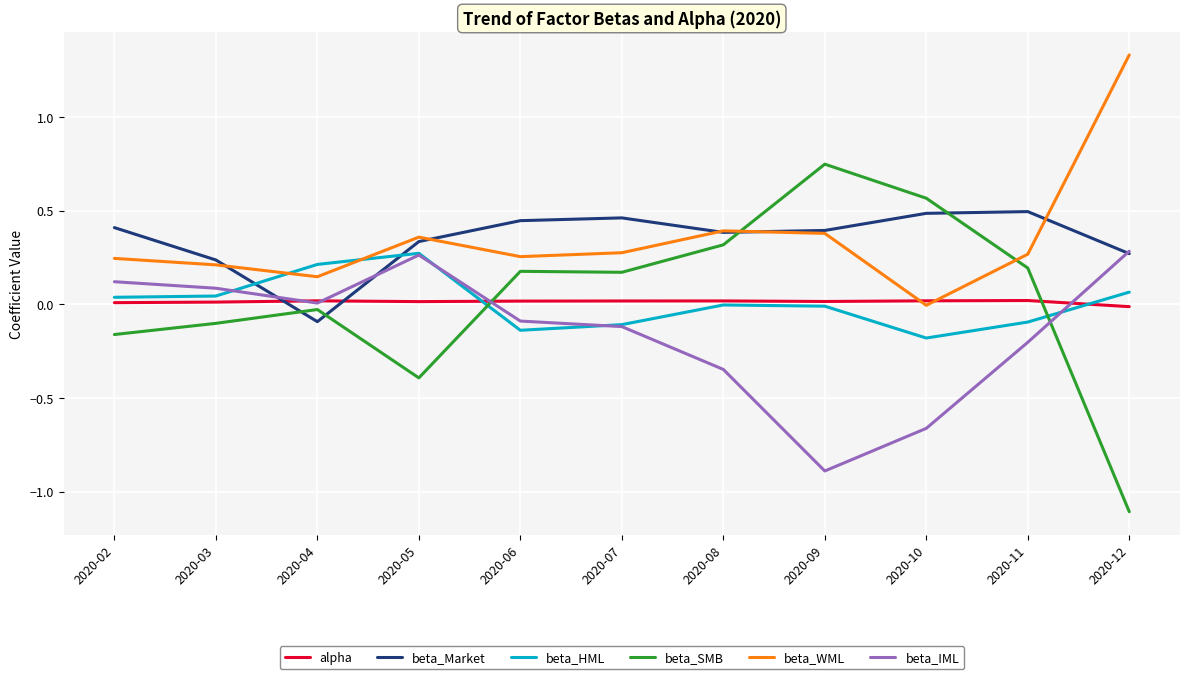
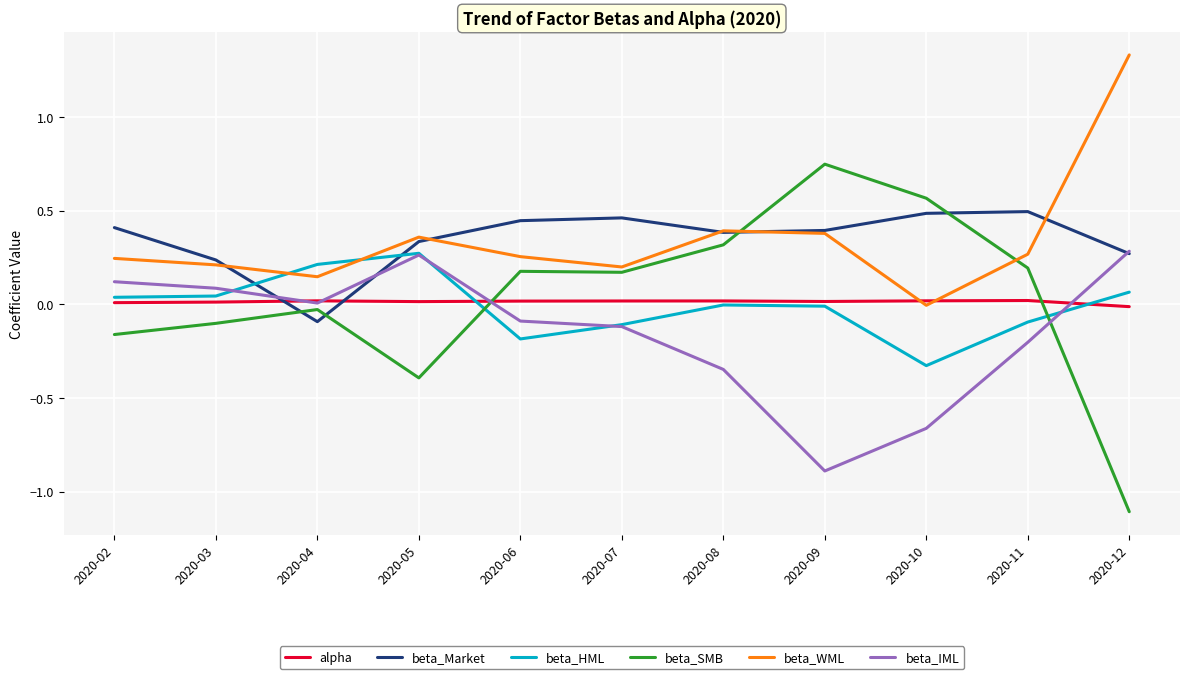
beta_HML, 2020-06: -0.14 -> -0.19
beta_WML, 2020-07: 0.27 -> 0.20
beta_HML, 2020-10: -0.18 -> -0.33
